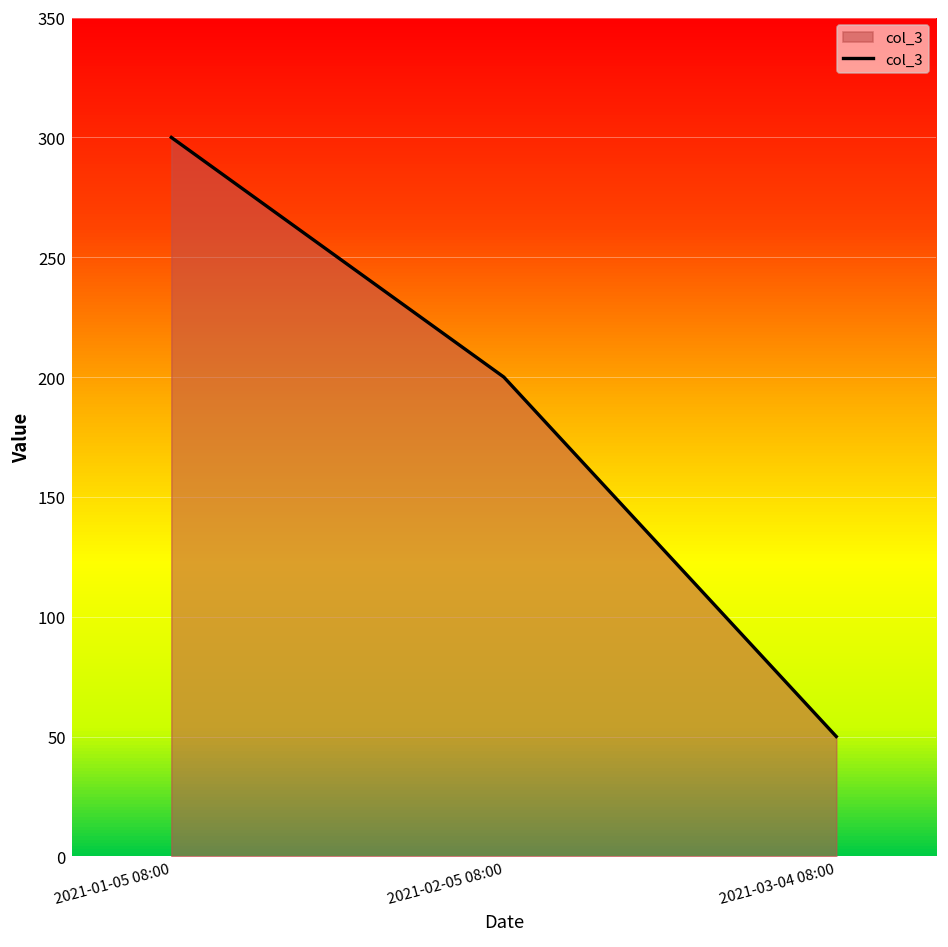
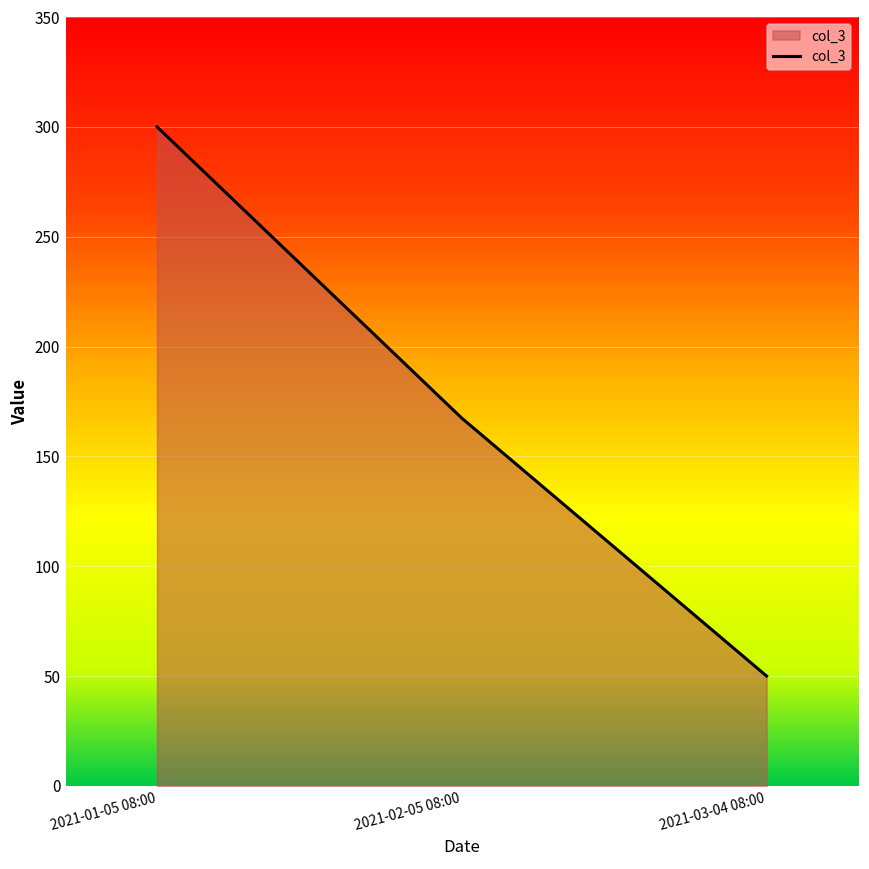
2021-02-05 08:00: 200 -> 167
